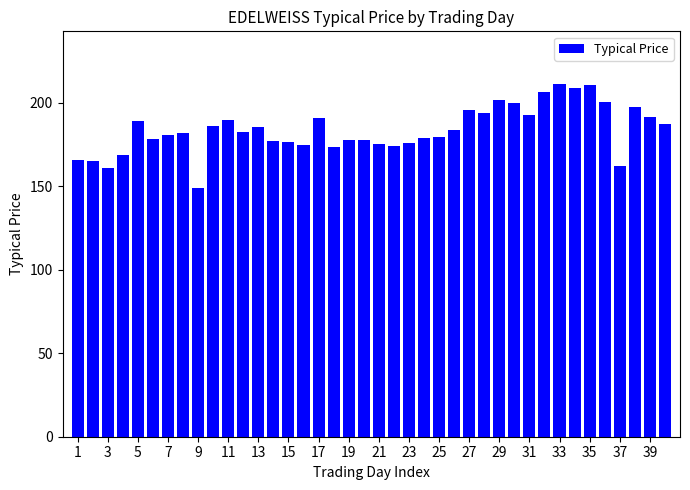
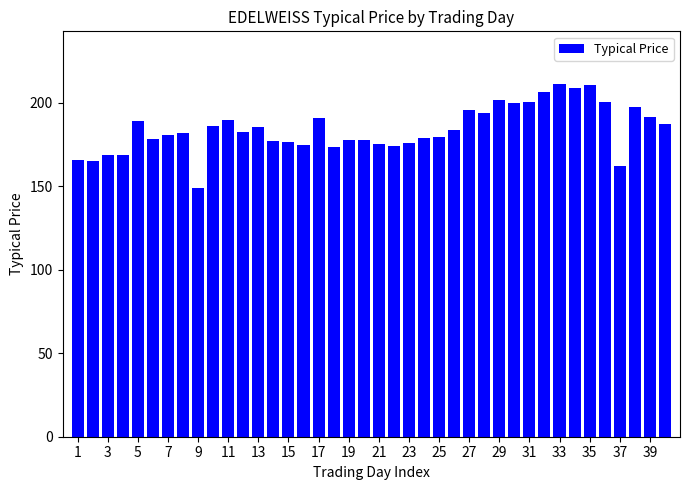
3: 161 -> 168
31: 192 -> 201
